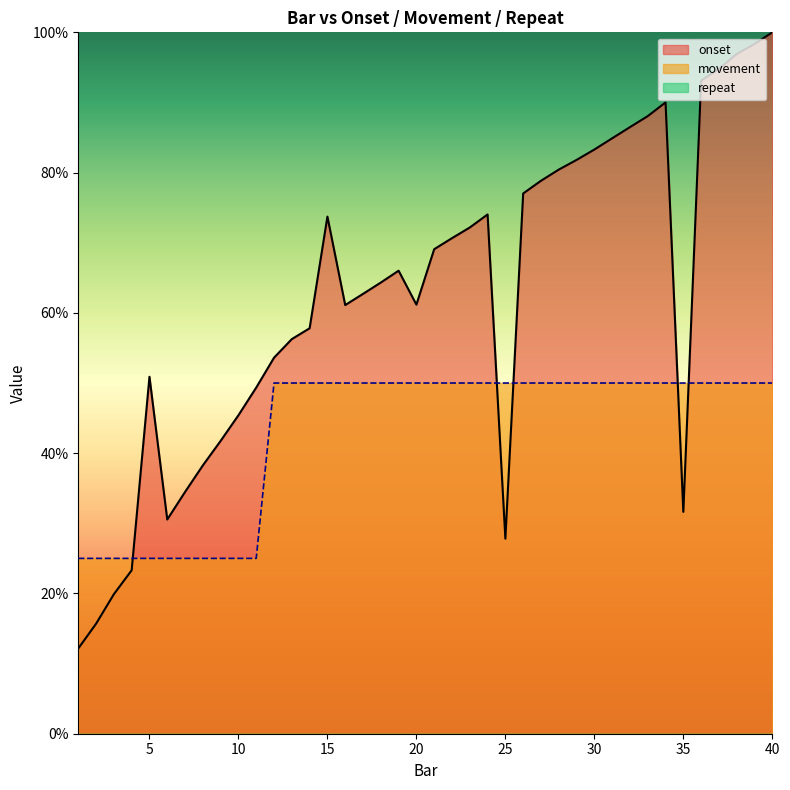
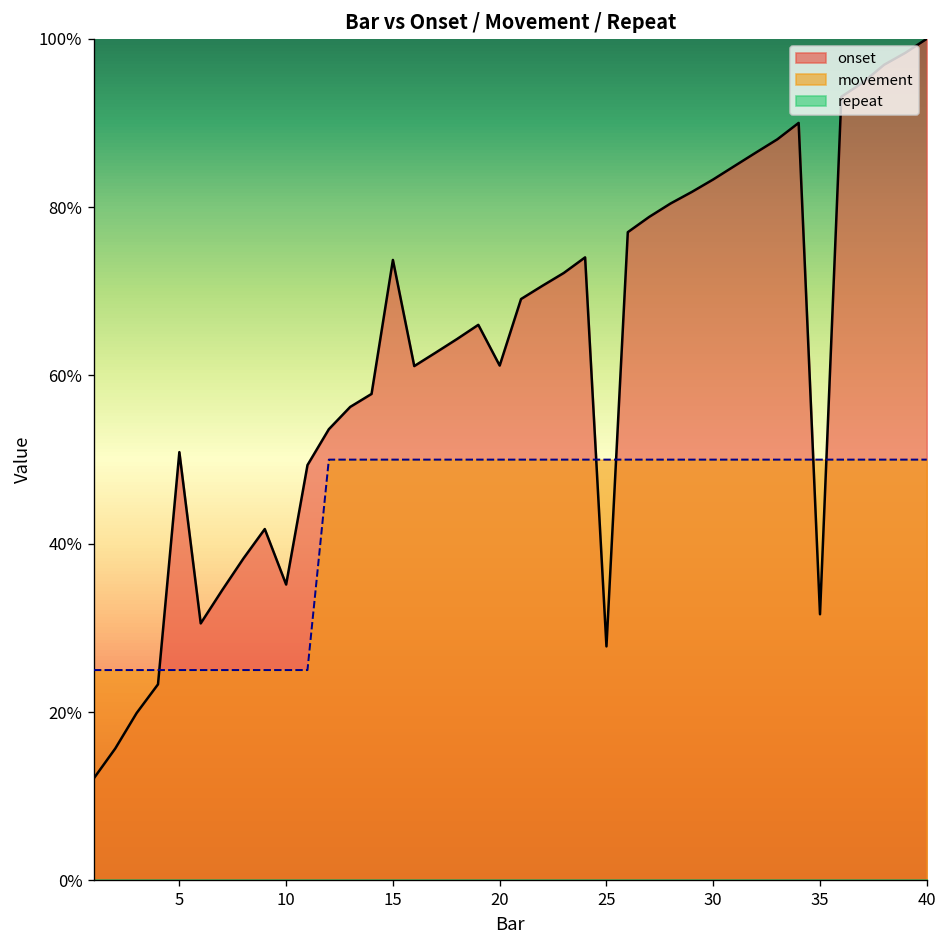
onset, 10: 45% -> 35%
